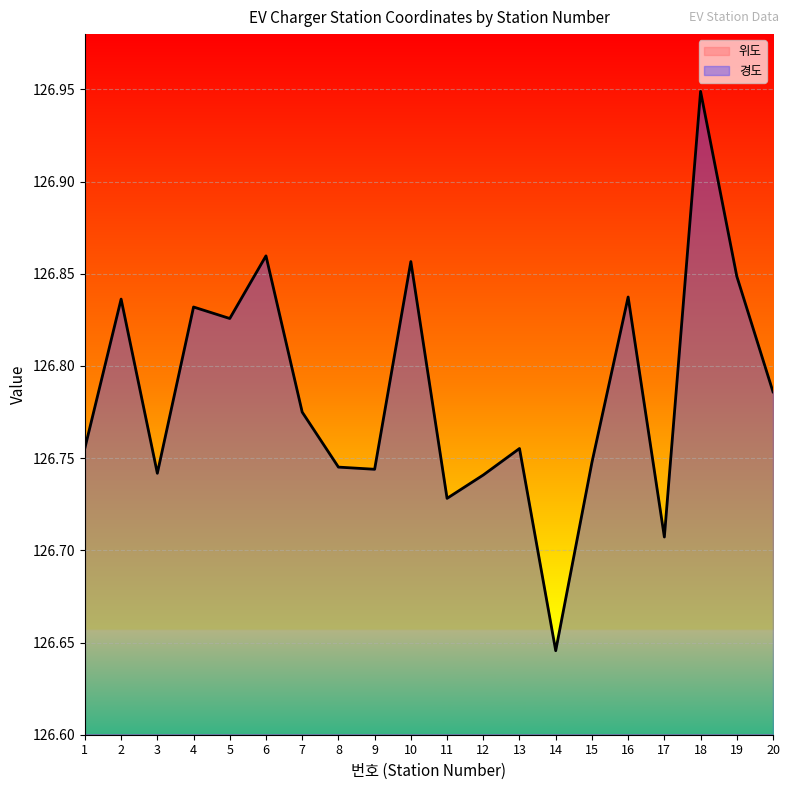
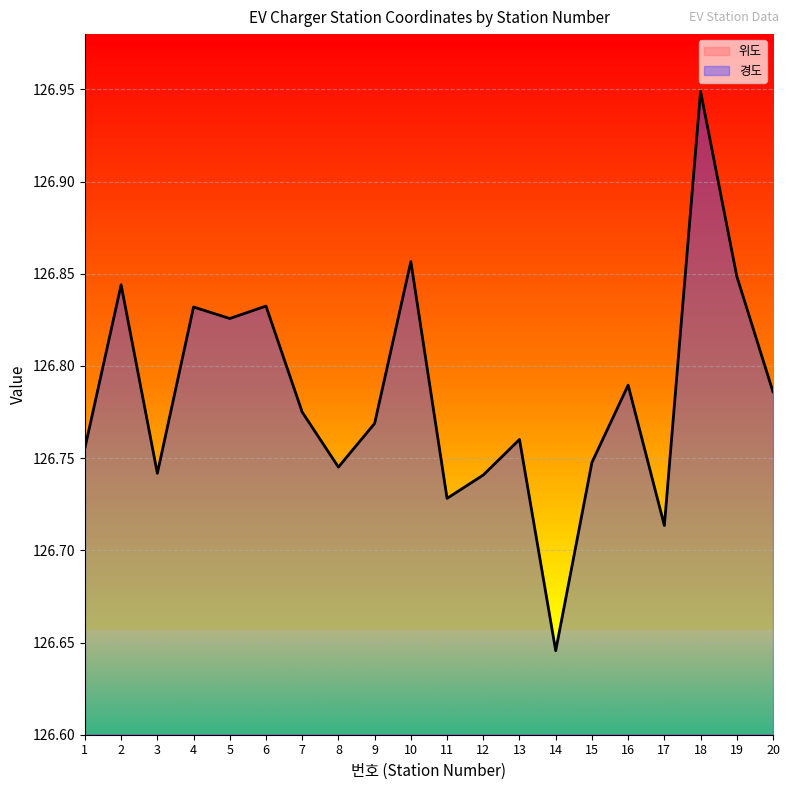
경도, 2: 126.836 -> 126.844
경도, 6: 126.860 -> 126.832
경도, 9: 126.744 -> 126.769
경도, 13: 126.755 -> 126.760
경도, 16: 126.837 -> 126.790
경도, 17: 126.707 -> 126.713
